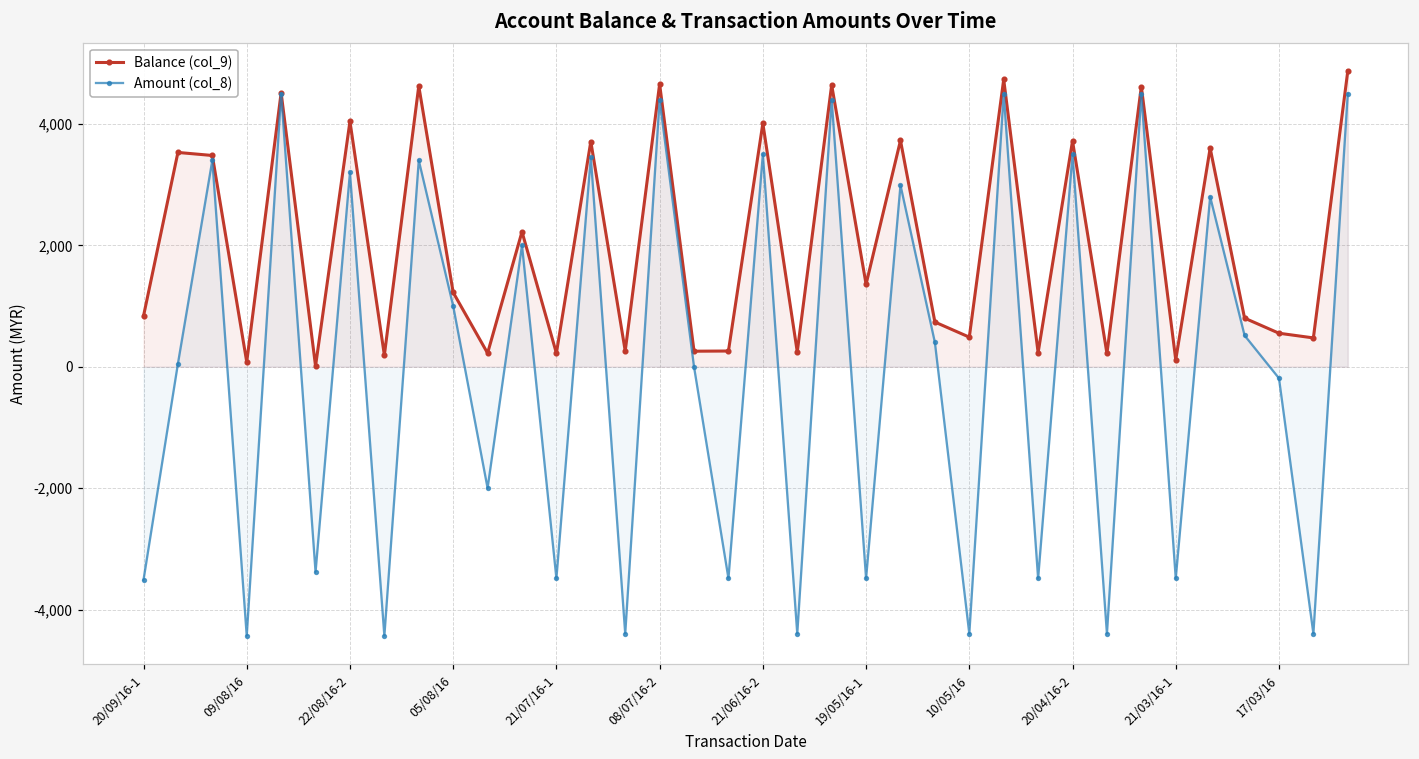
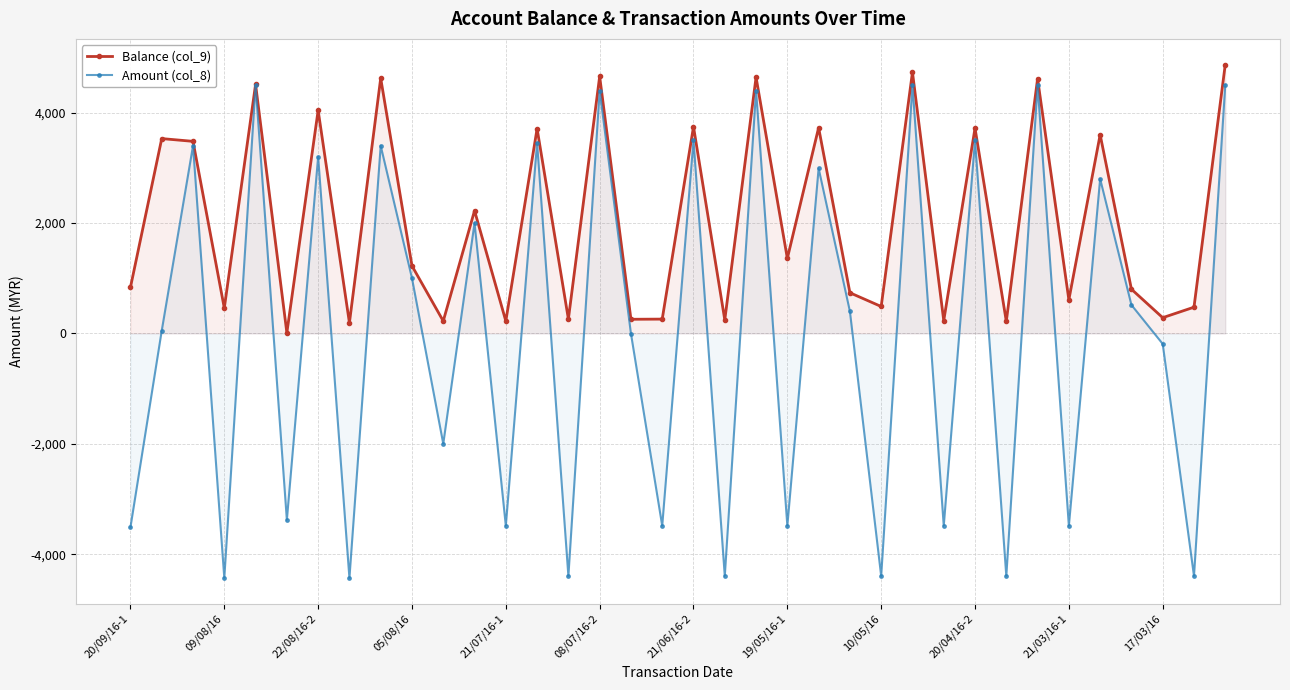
Balance (col_9), 09/08/16: 100 -> 500
Balance (col_9), 21/06/16-2: 4,000 -> 3,700
Balance (col_9), 21/03/16-1: 100 -> 600
Balance (col_9), 17/03/16: 600 -> 300
